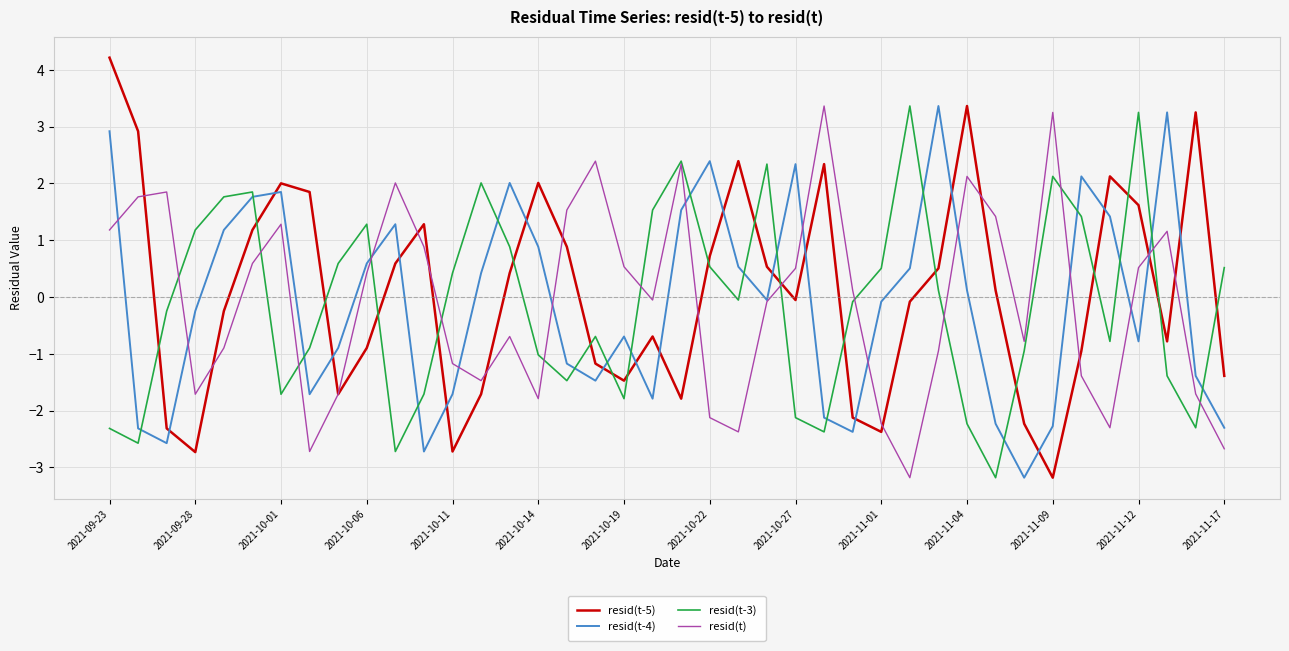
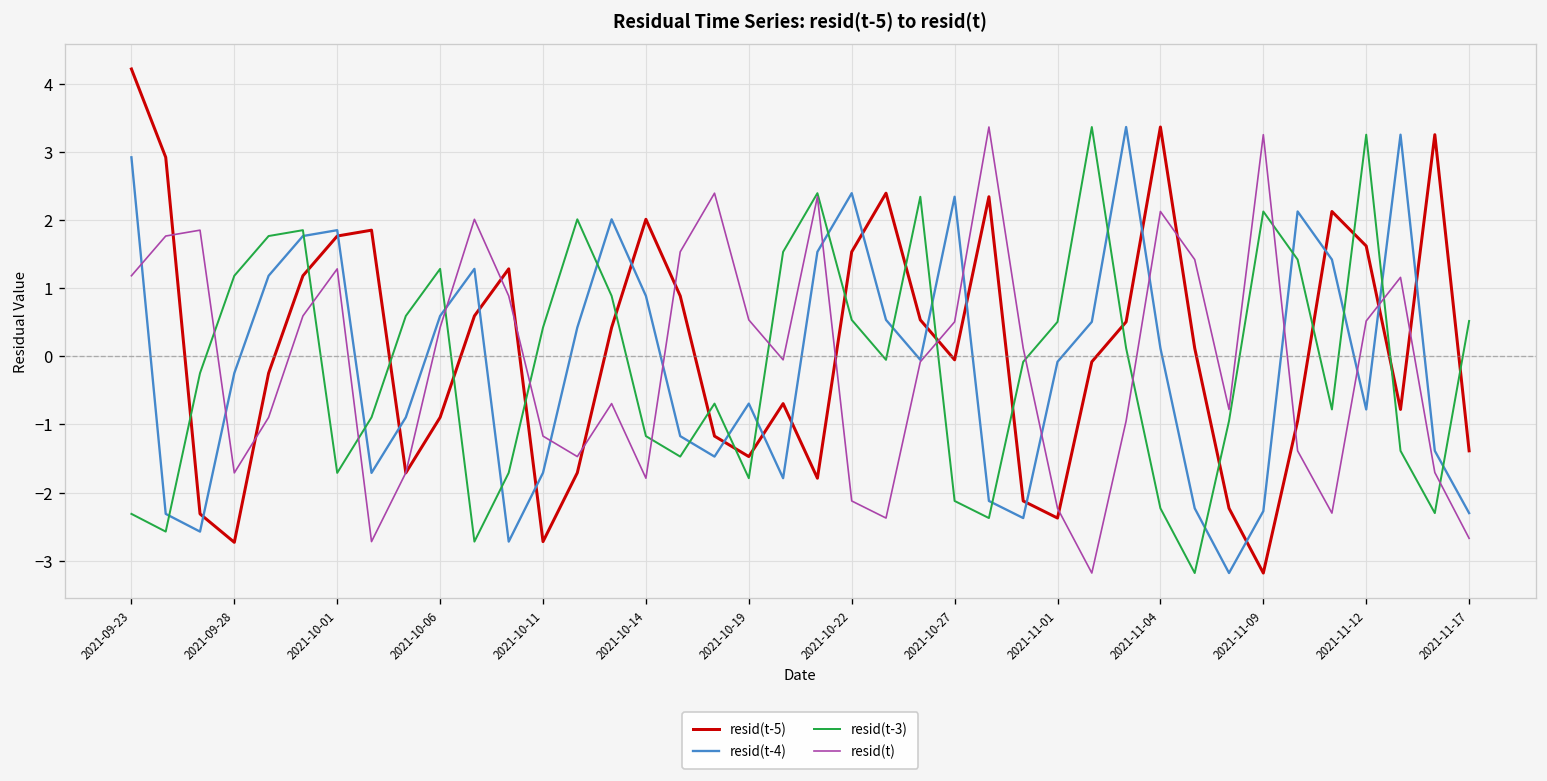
resid(t-5), 2021-10-01: 2.0 -> 1.8
resid(t-3), 2021-10-14: -1.0 -> -1.2
resid(t-5), 2021-10-22: 0.7 -> 1.5
